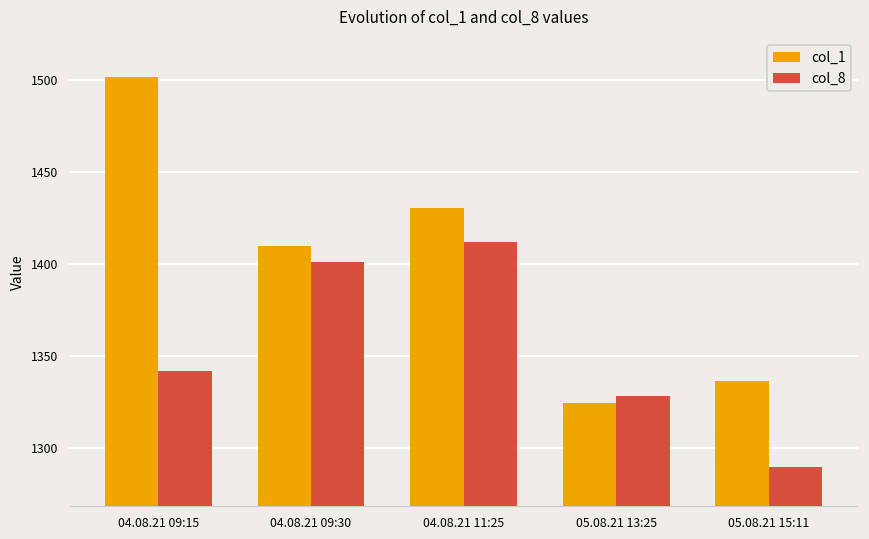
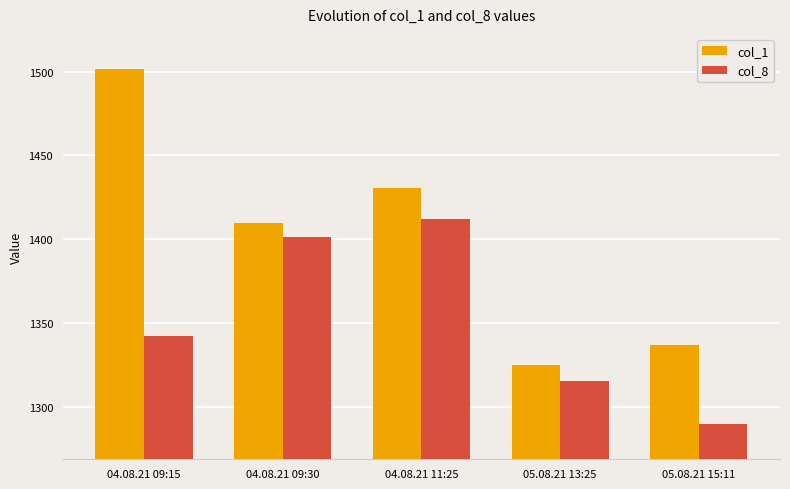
col_8, 05.08.21 13:25: 1328 -> 1315
